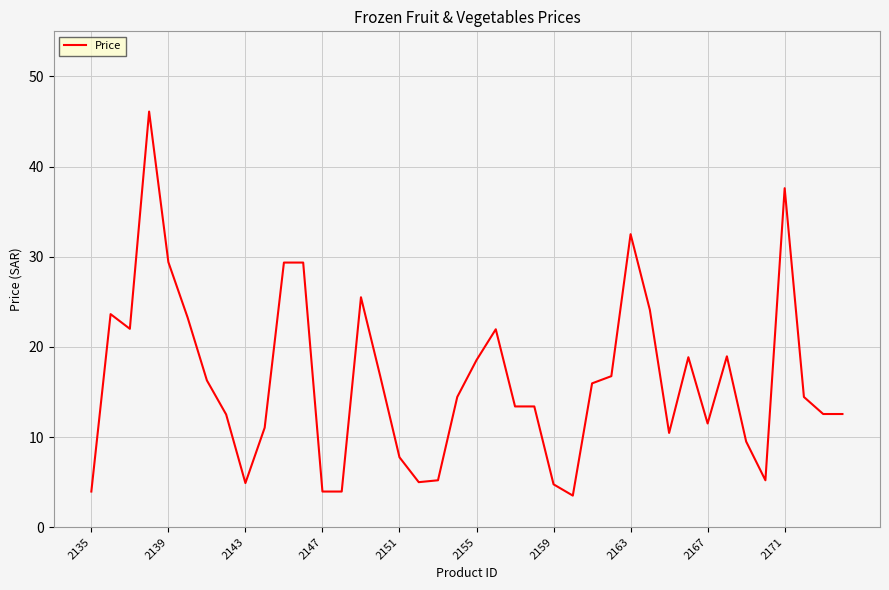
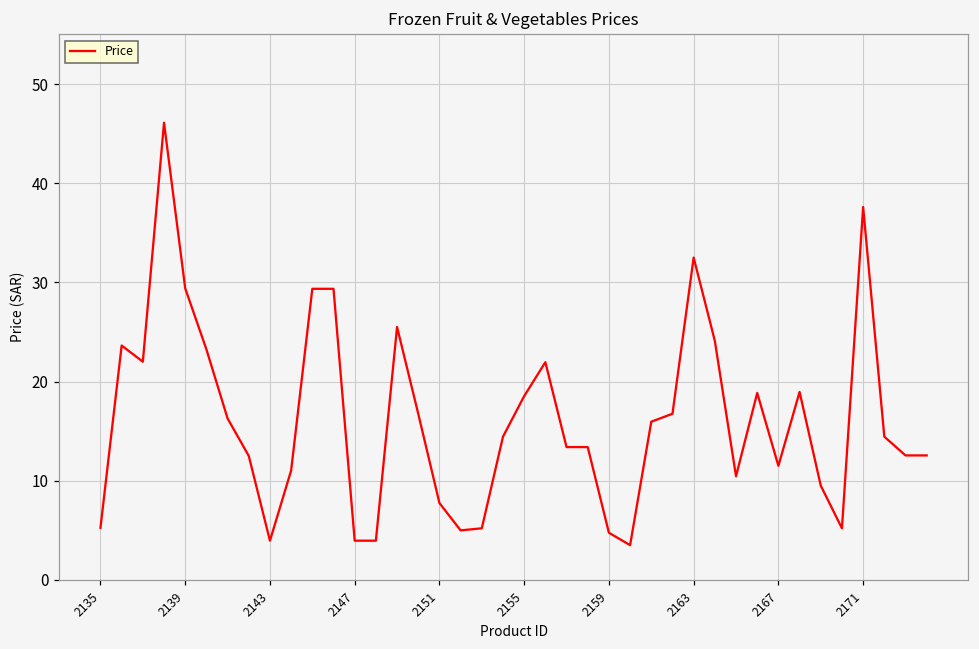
2135: 4 -> 5
2143: 5 -> 4
